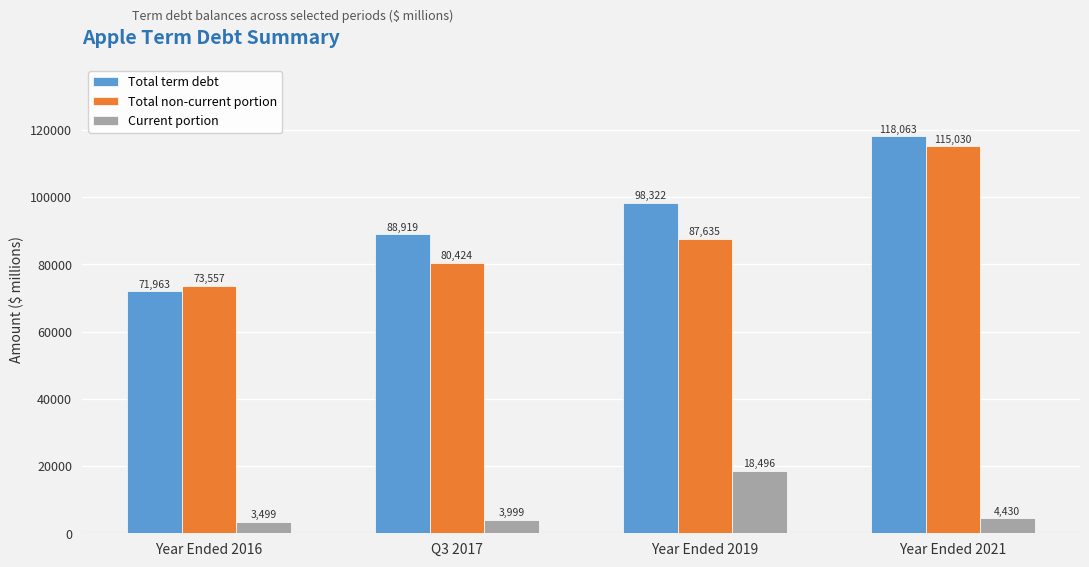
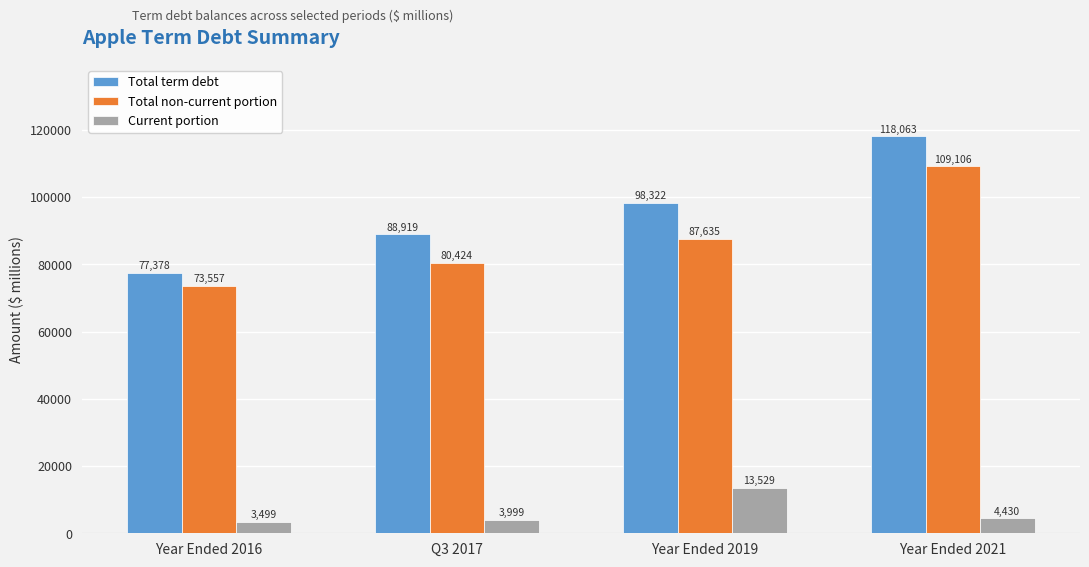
Total term debt, Year Ended 2016: 71,963 -> 77,378
Current portion, Year Ended 2019: 18,496 -> 13,529
Total non-current portion, Year Ended 2021: 115,030 -> 109,106
